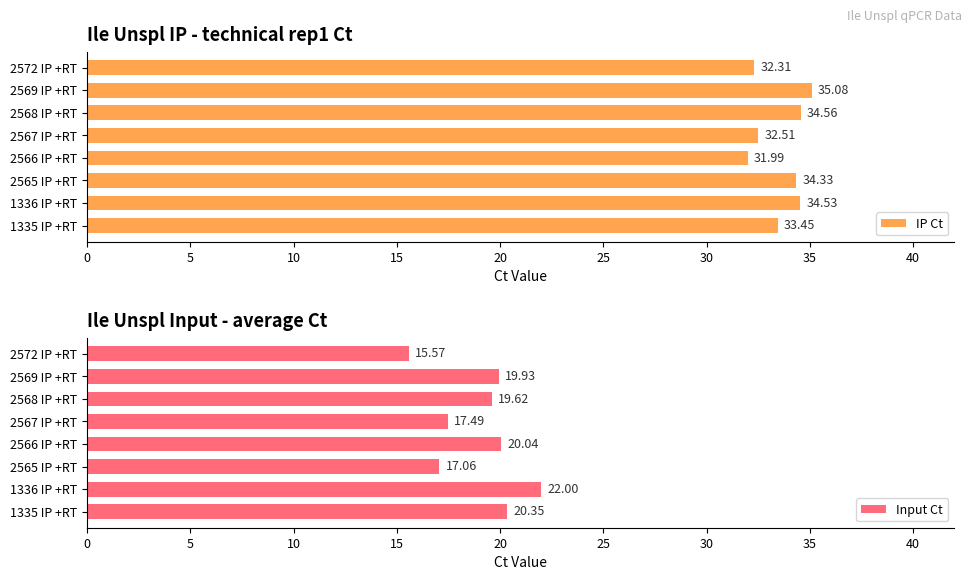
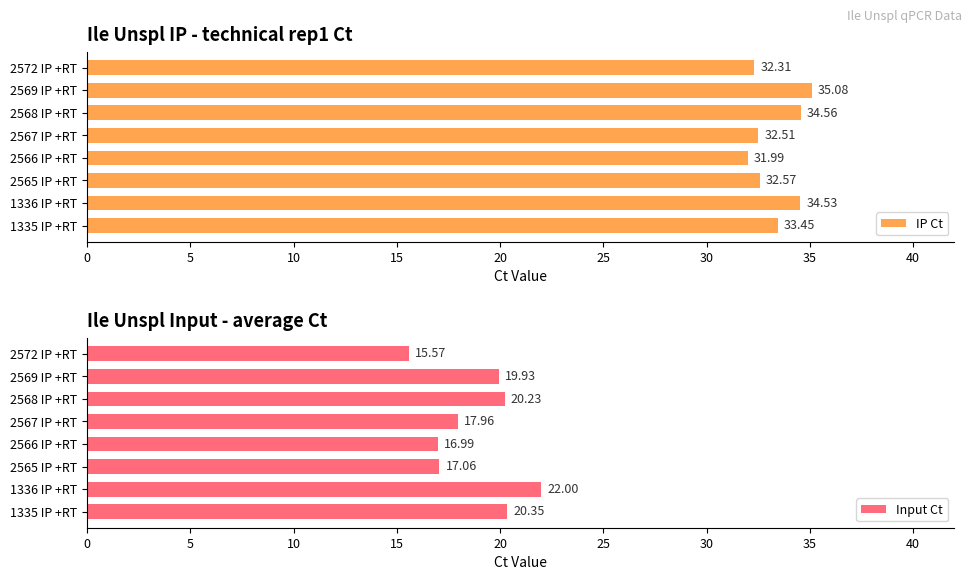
Ile Unspl IP - technical rep1 Ct, 2565 IP +RT: 34.33 -> 32.57
Ile Unspl Input - average Ct, 2568 IP +RT: 19.62 -> 20.23
Ile Unspl Input - average Ct, 2567 IP +RT: 17.49 -> 17.96
Ile Unspl Input - average Ct, 2566 IP +RT: 20.04 -> 16.99
